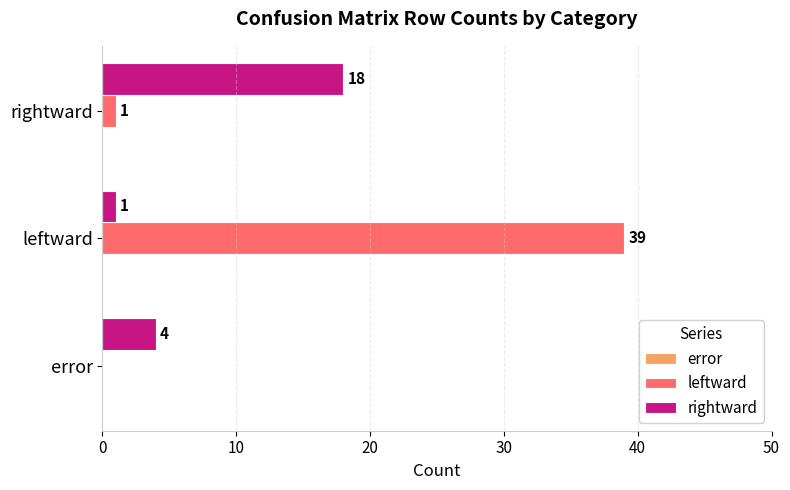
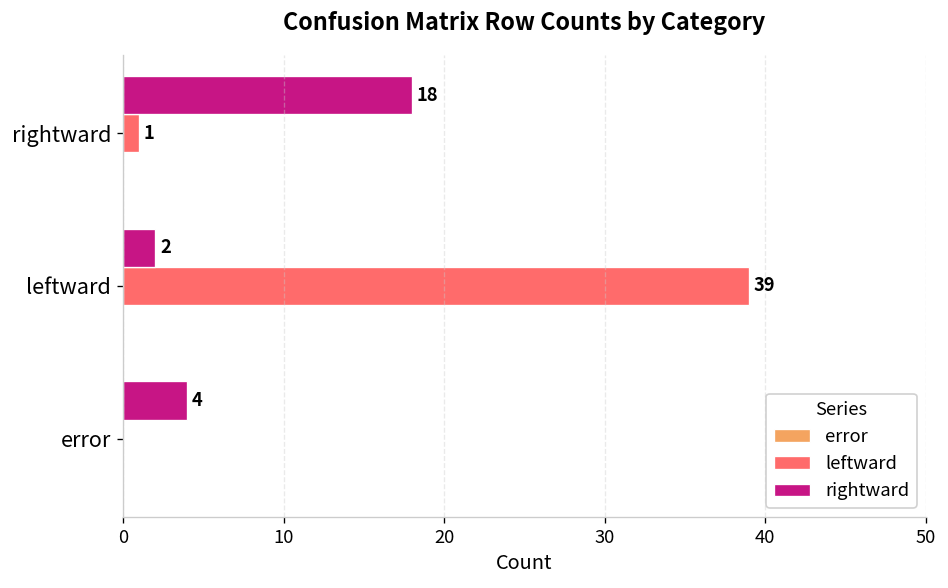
rightward, leftward: 1 -> 2
